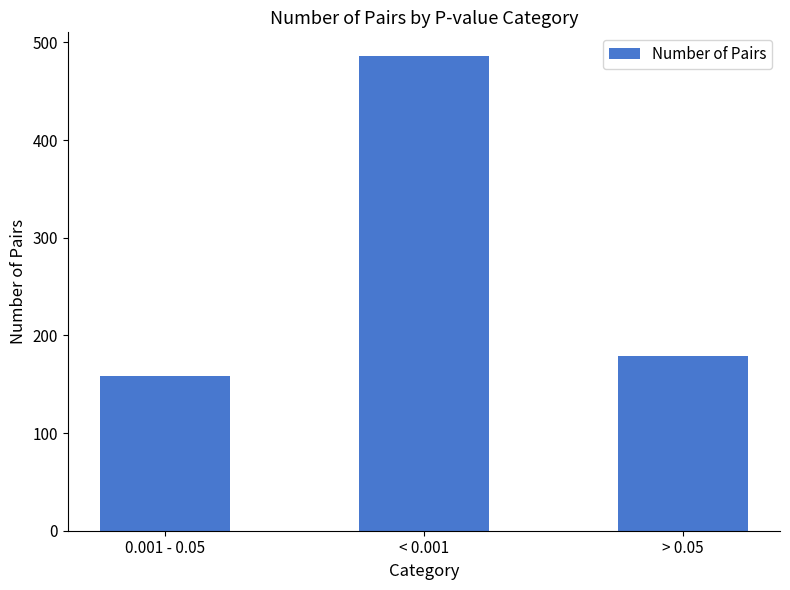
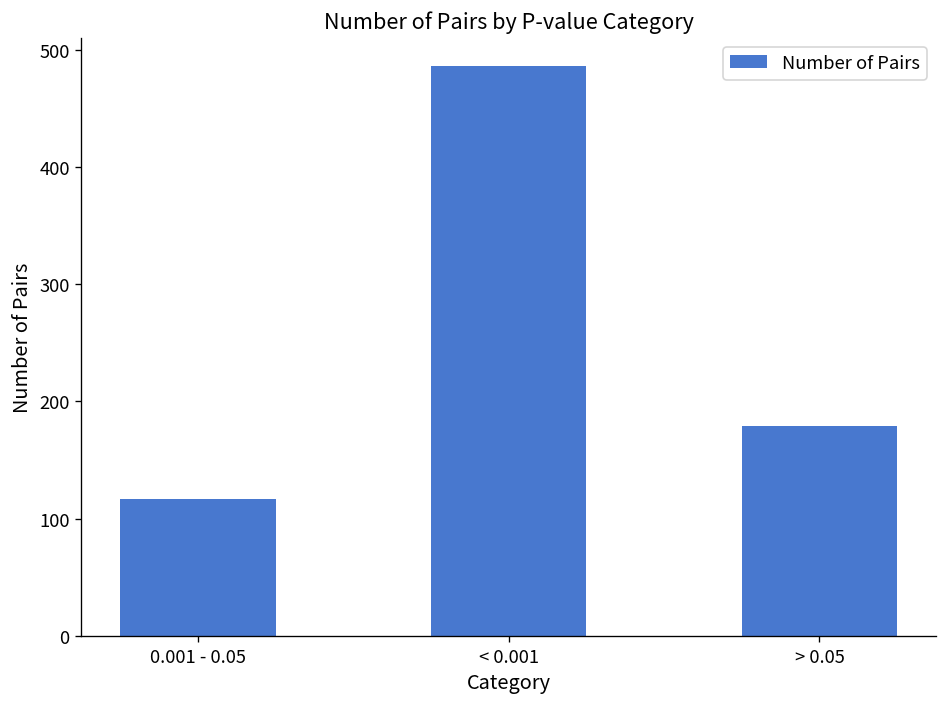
0.001 - 0.05: 160 -> 120
